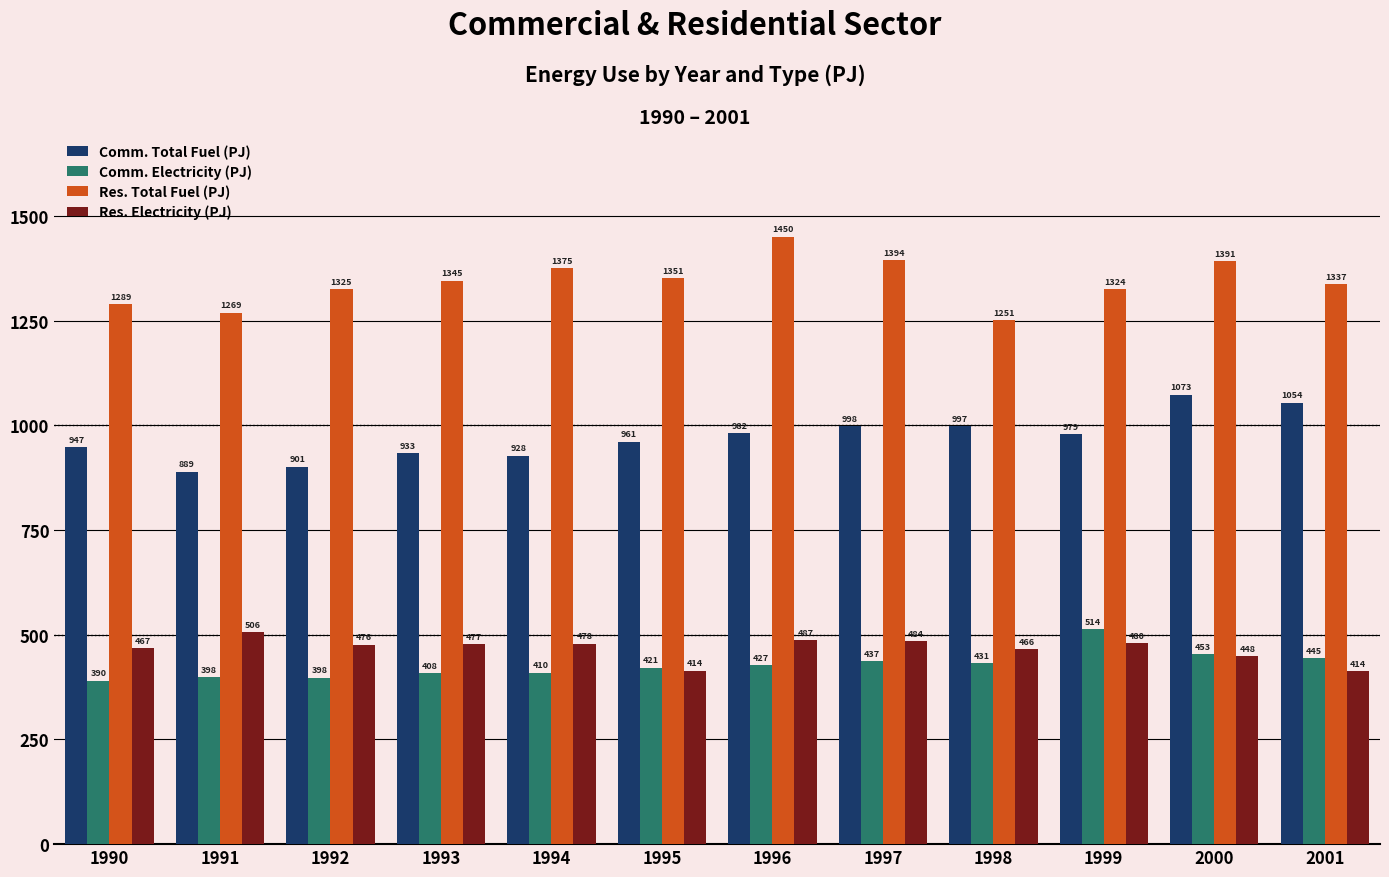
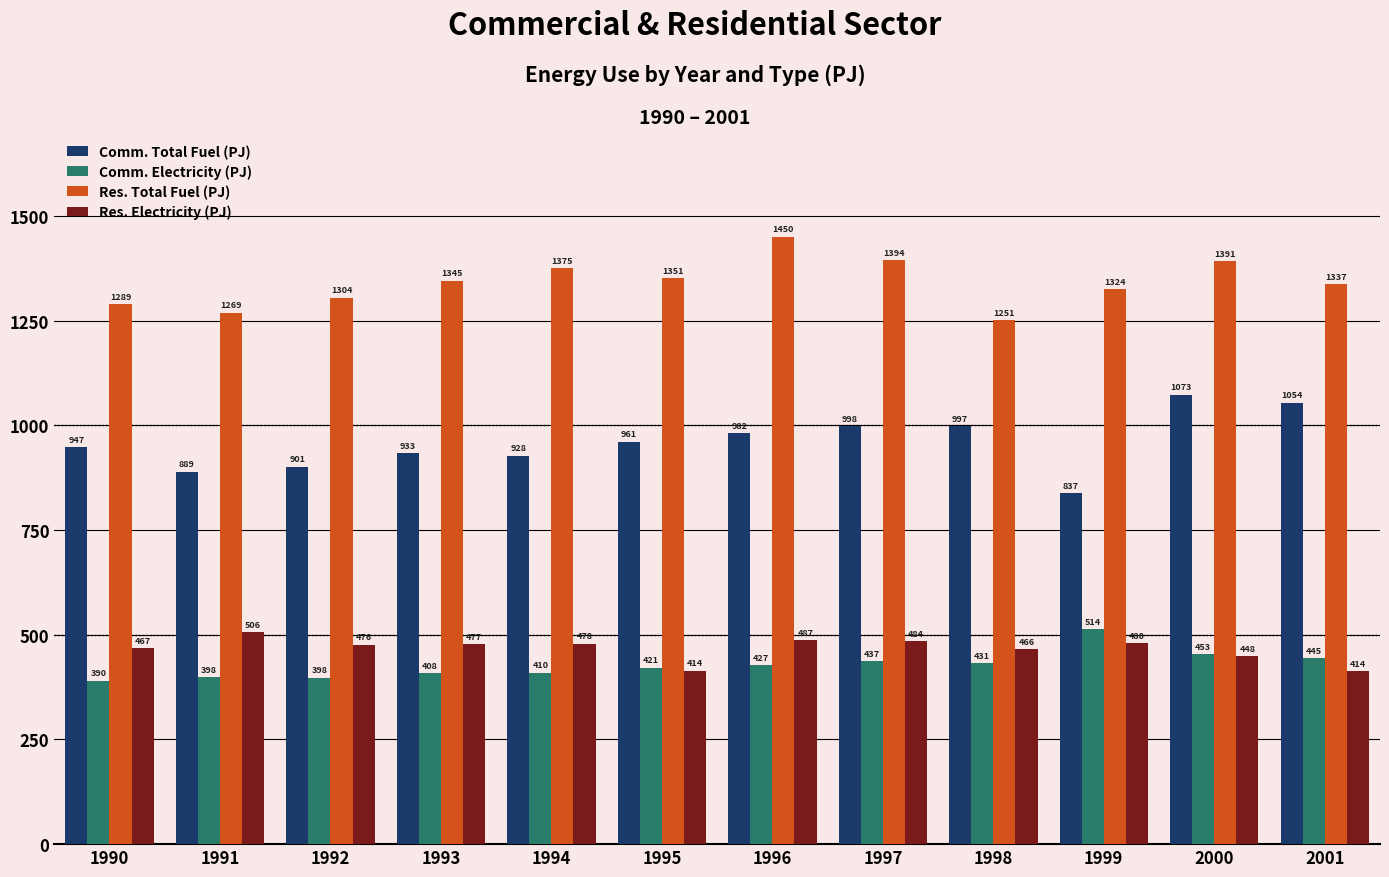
Res. Total Fuel (PJ), 1992: 1325 -> 1304
Comm. Total Fuel (PJ), 1999: 979 -> 837
